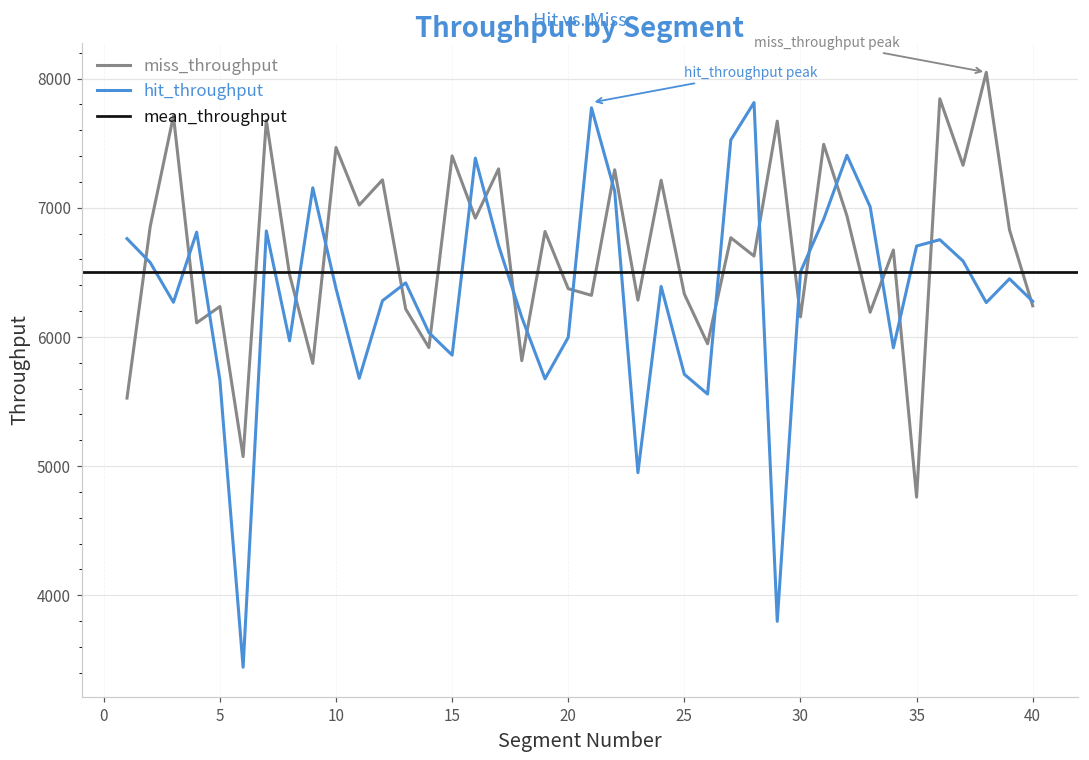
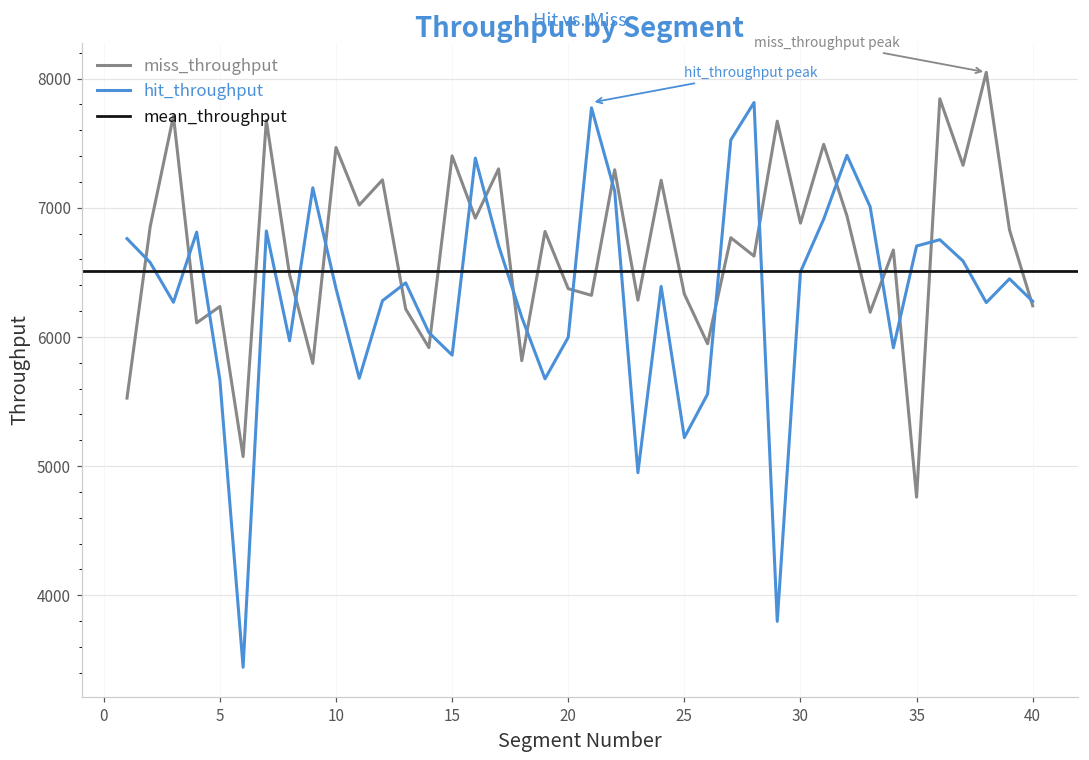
hit_throughput, 25: 5710 -> 5220
miss_throughput, 30: 6160 -> 6880
